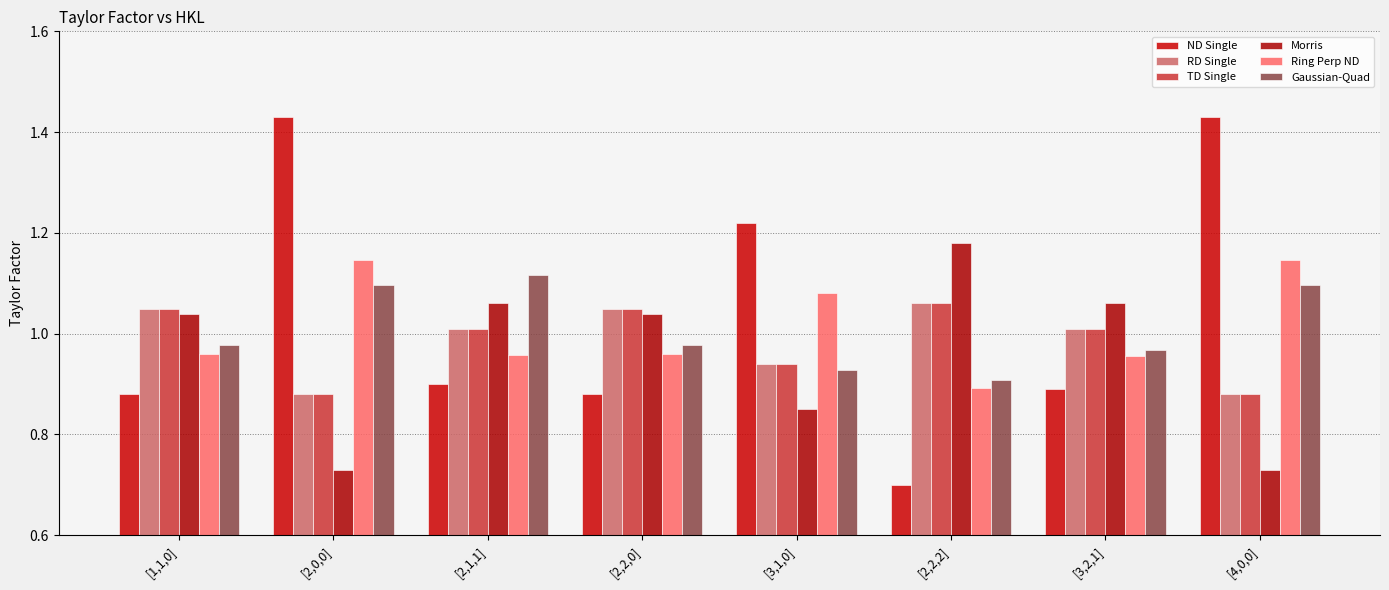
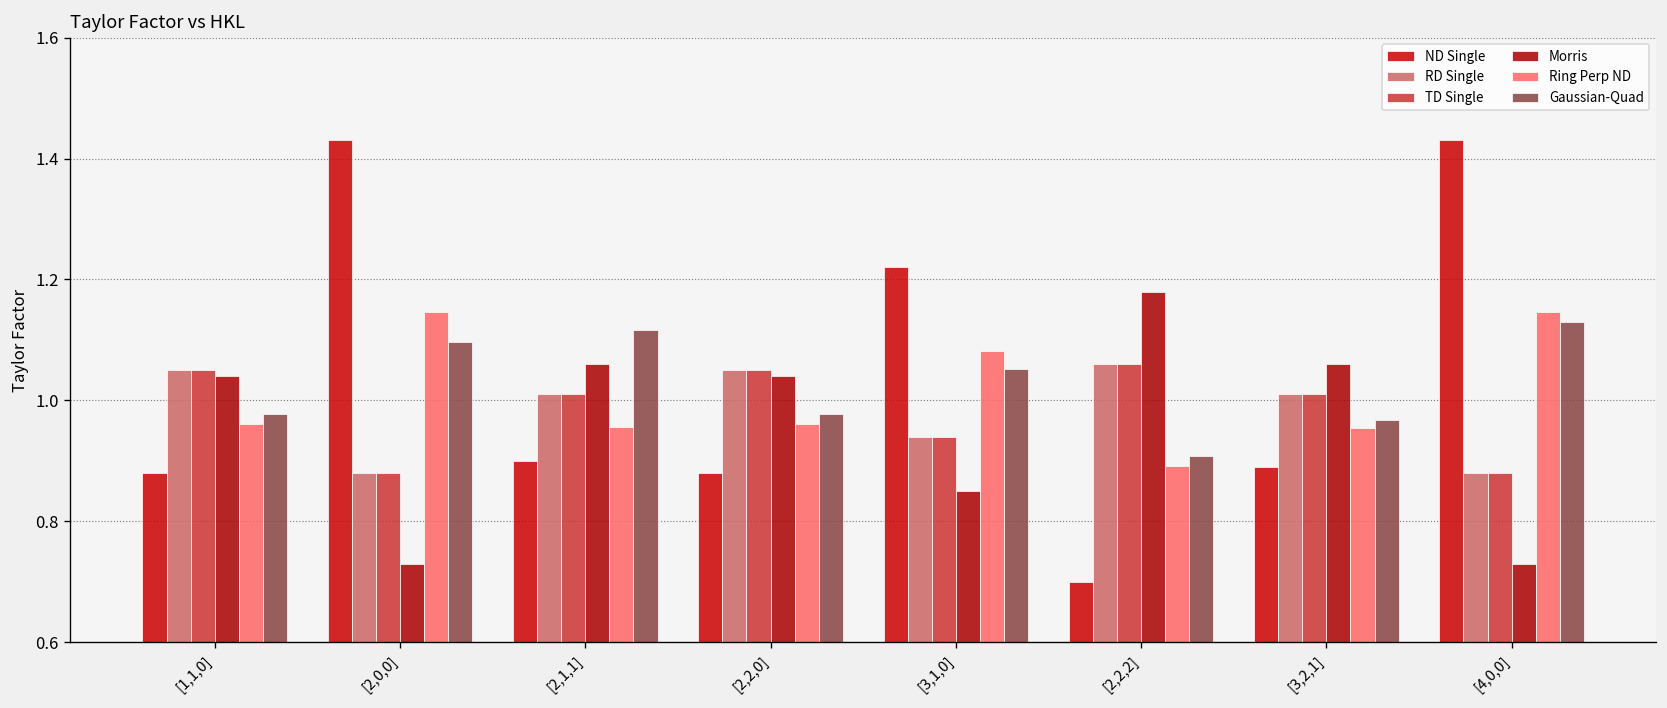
Gaussian-Quad, [3,1,0]: 0.93 -> 1.05
Gaussian-Quad, [4,0,0]: 1.10 -> 1.13
